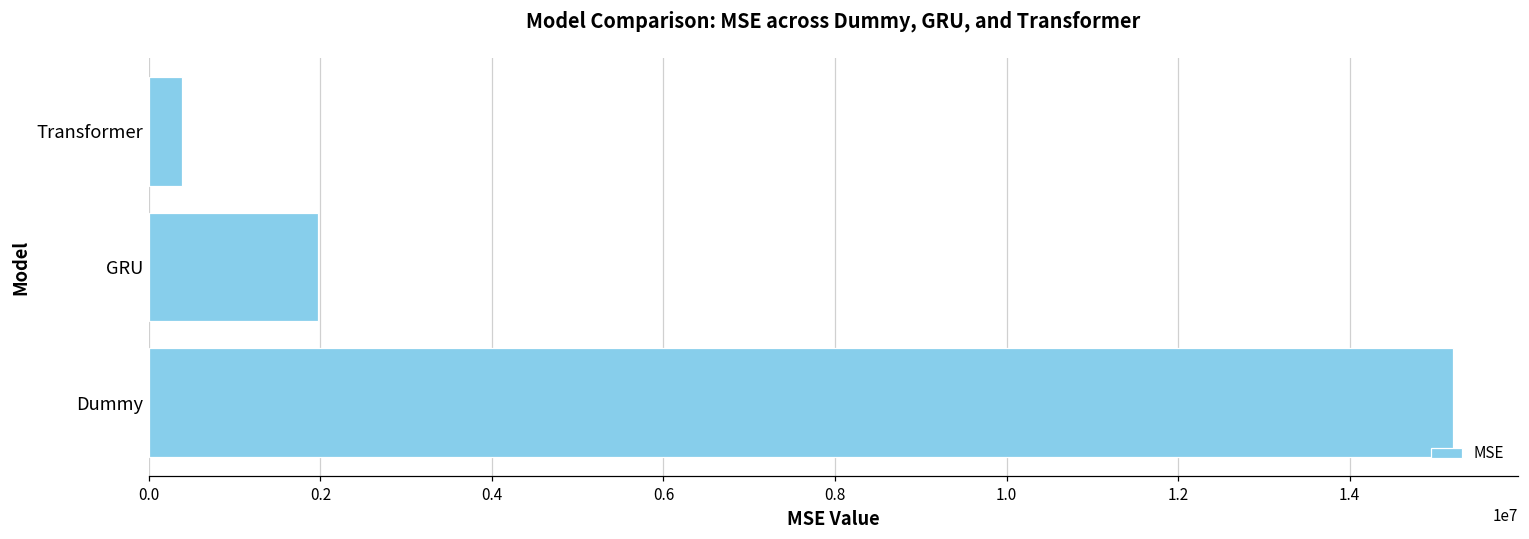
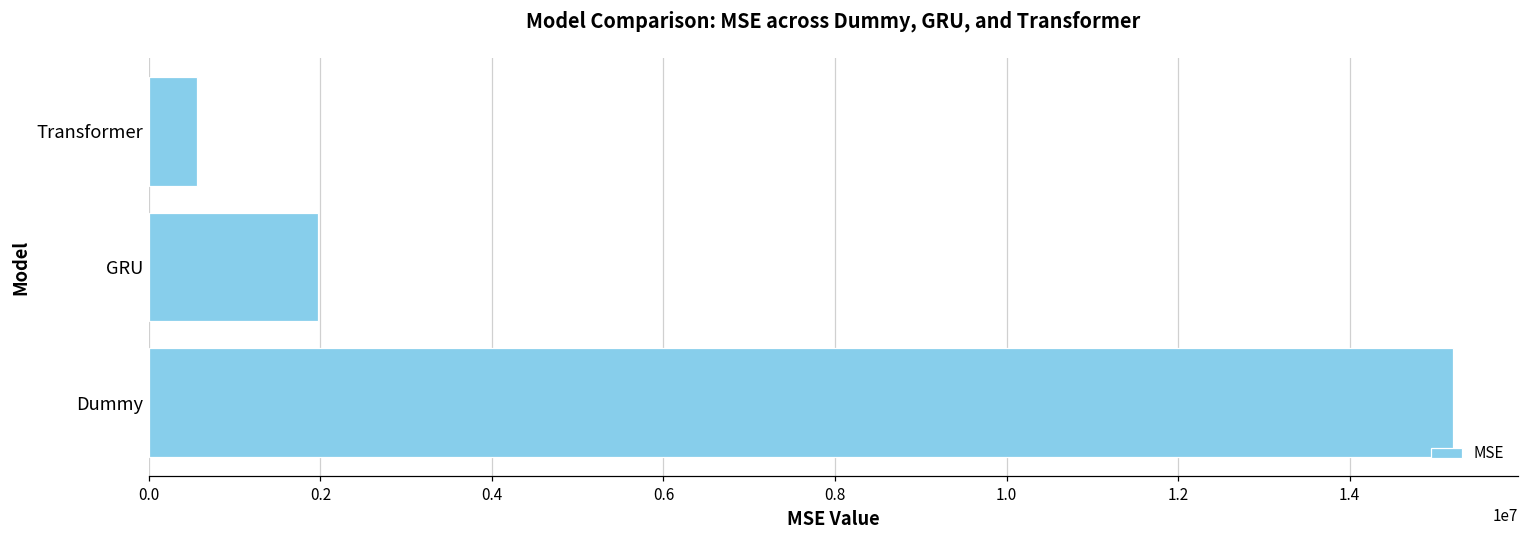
Transformer: 400000 -> 600000
